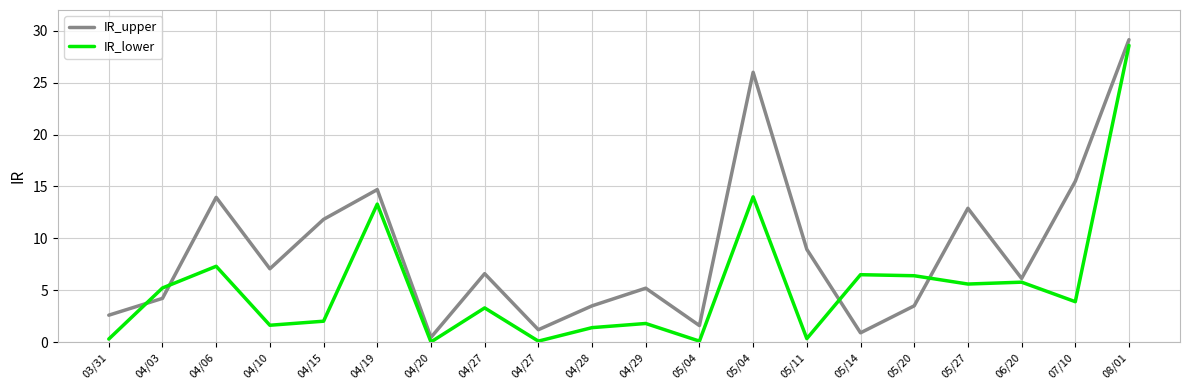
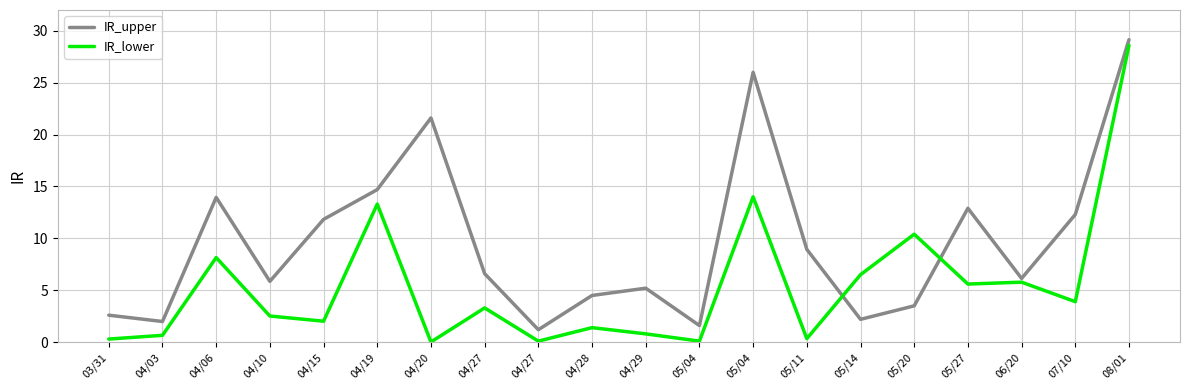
IR_upper, 04/03: 4.2 -> 2.0
IR_lower, 04/03: 5.2 -> 0.7
IR_lower, 04/06: 7.3 -> 8.2
IR_upper, 04/10: 7.1 -> 5.9
IR_lower, 04/10: 1.6 -> 2.5
IR_upper, 04/20: 0.5 -> 21.6
IR_upper, 04/28: 3.5 -> 4.5
IR_lower, 04/29: 1.8 -> 0.8
IR_upper, 05/14: 0.9 -> 2.2
IR_lower, 05/20: 6.4 -> 10.4
IR_upper, 07/10: 15.5 -> 12.3
